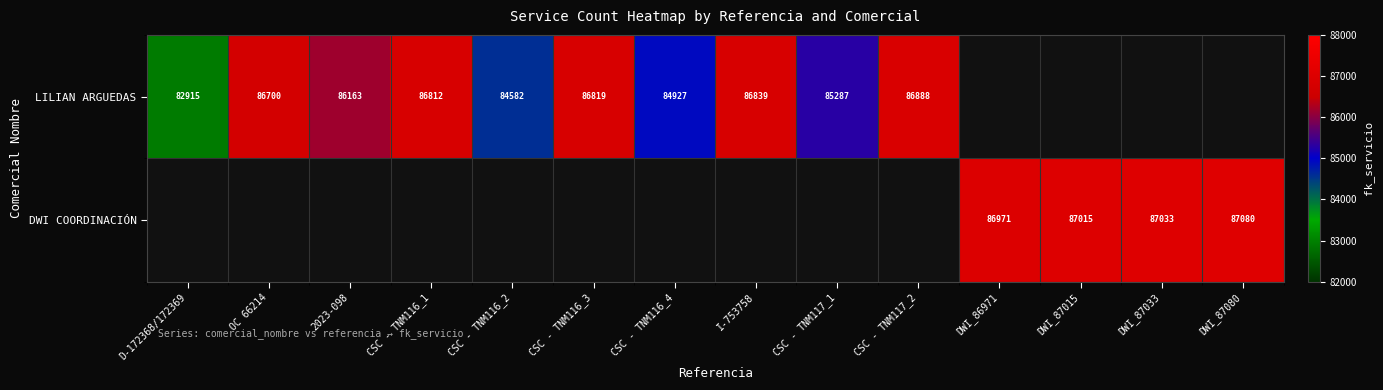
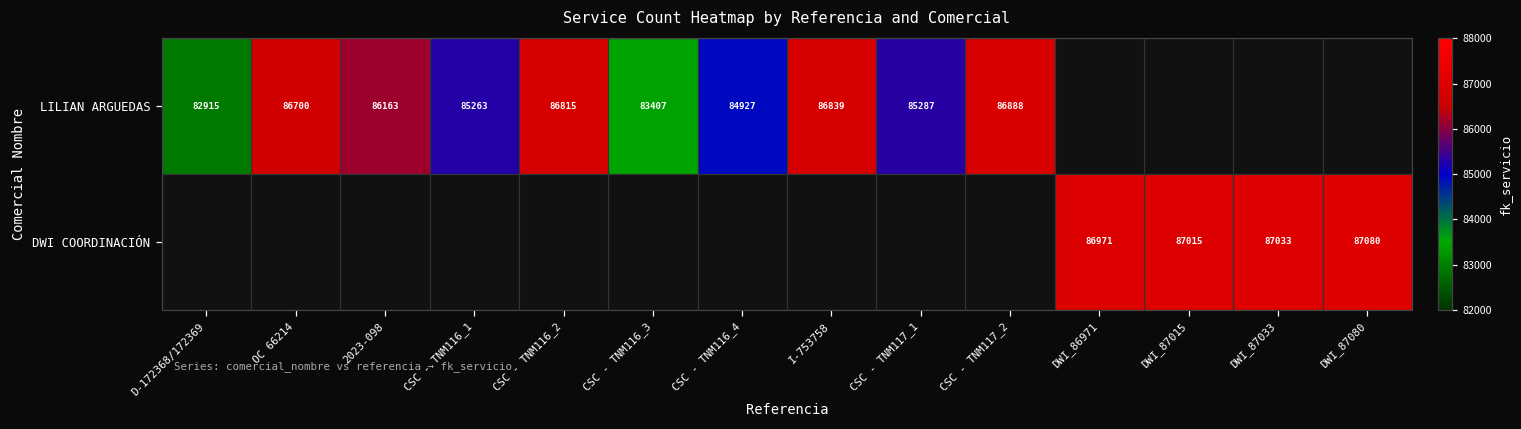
LILIAN ARGUEDAS, CSC - TNM116_1: 86812 -> 85263
LILIAN ARGUEDAS, CSC - TNM116_2: 84582 -> 86815
LILIAN ARGUEDAS, CSC - TNM116_3: 86819 -> 83407
